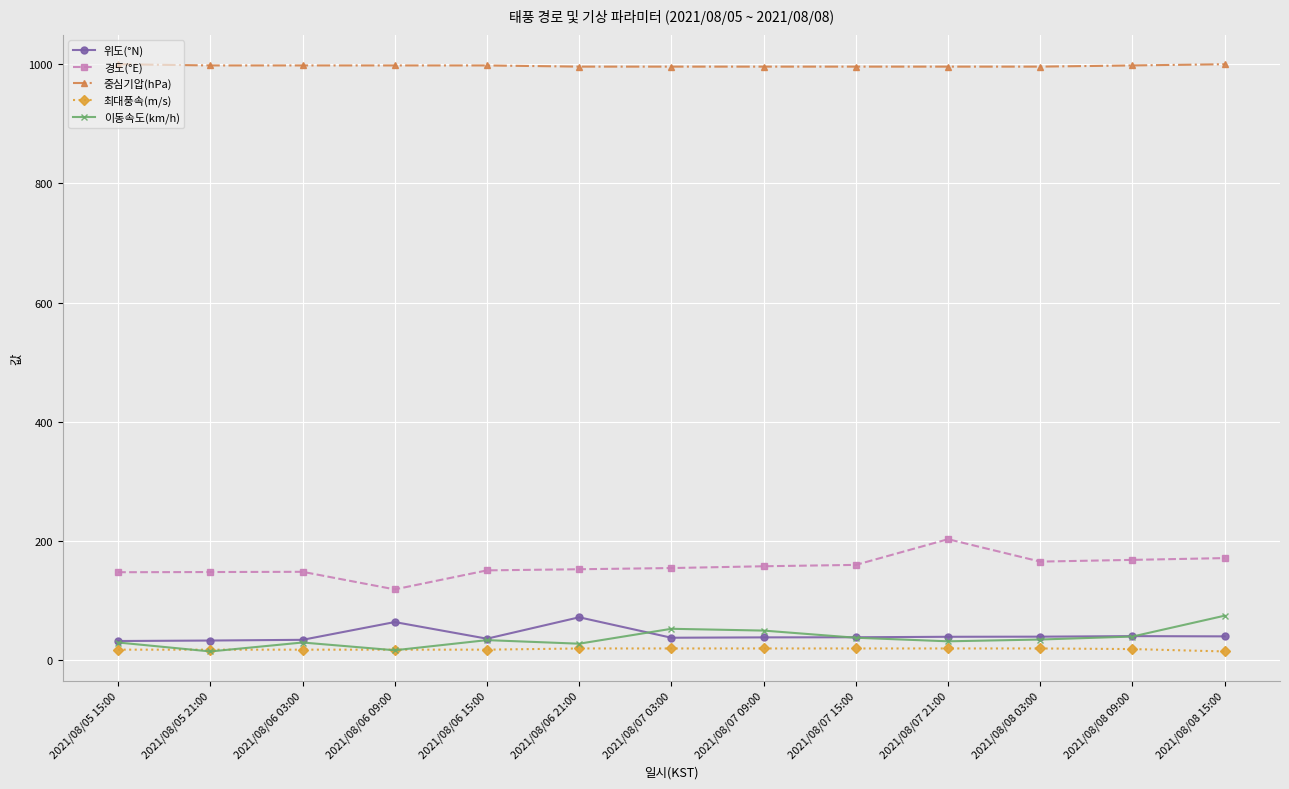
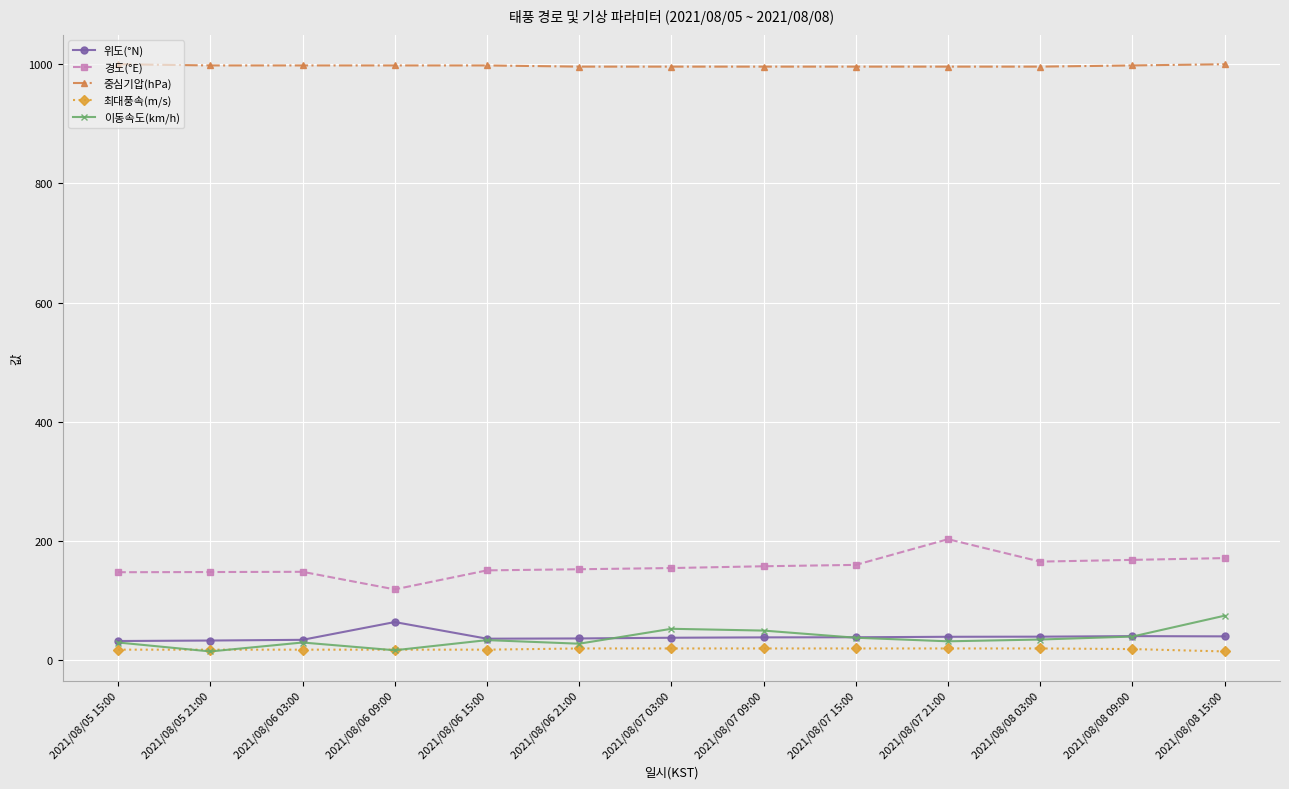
위도(°N), 2021/08/06 21:00: 70 -> 40
